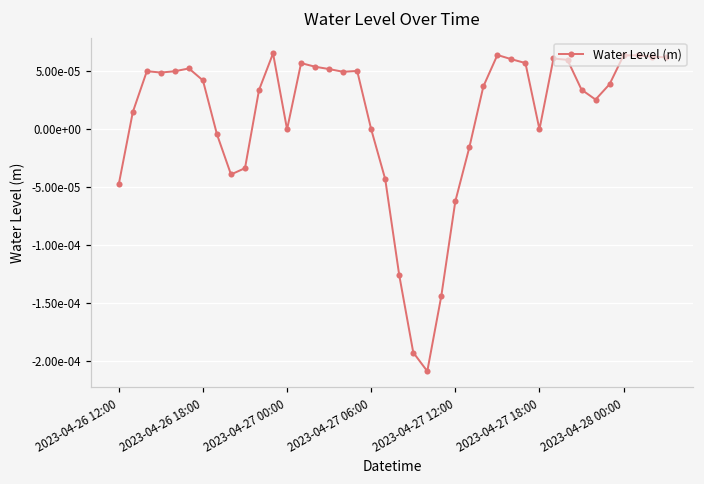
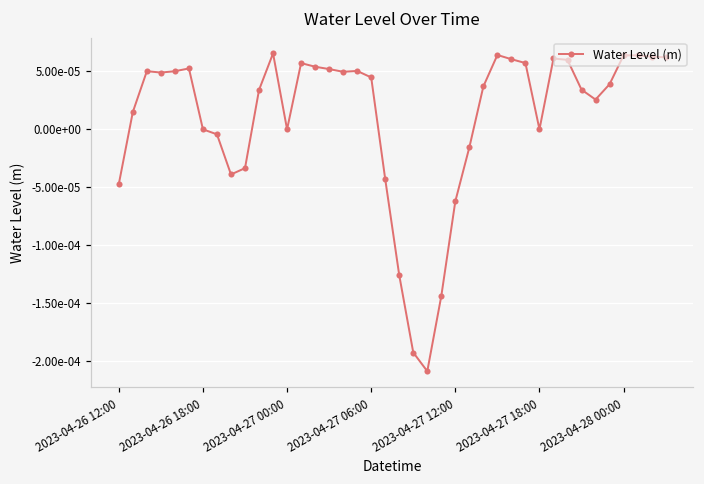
2023-04-26 18:00: 0.00004 -> 0.00000
2023-04-27 06:00: 0.00000 -> 0.00004
